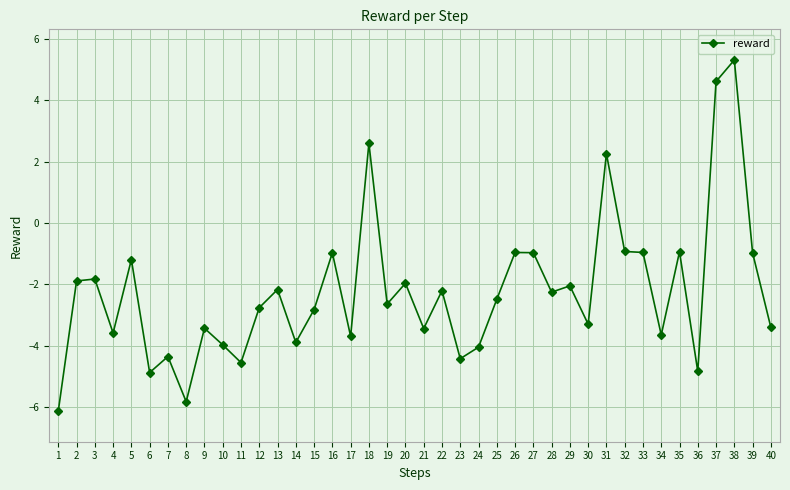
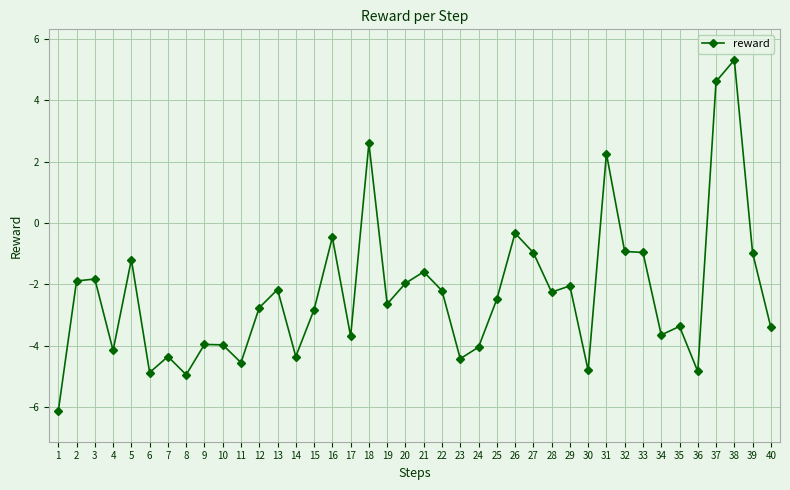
4: -3.6 -> -4.2
8: -5.8 -> -5.0
9: -3.4 -> -4.0
14: -3.9 -> -4.4
16: -1.0 -> -0.5
21: -3.4 -> -1.6
26: -1.0 -> -0.3
30: -3.3 -> -4.8
35: -0.9 -> -3.4
